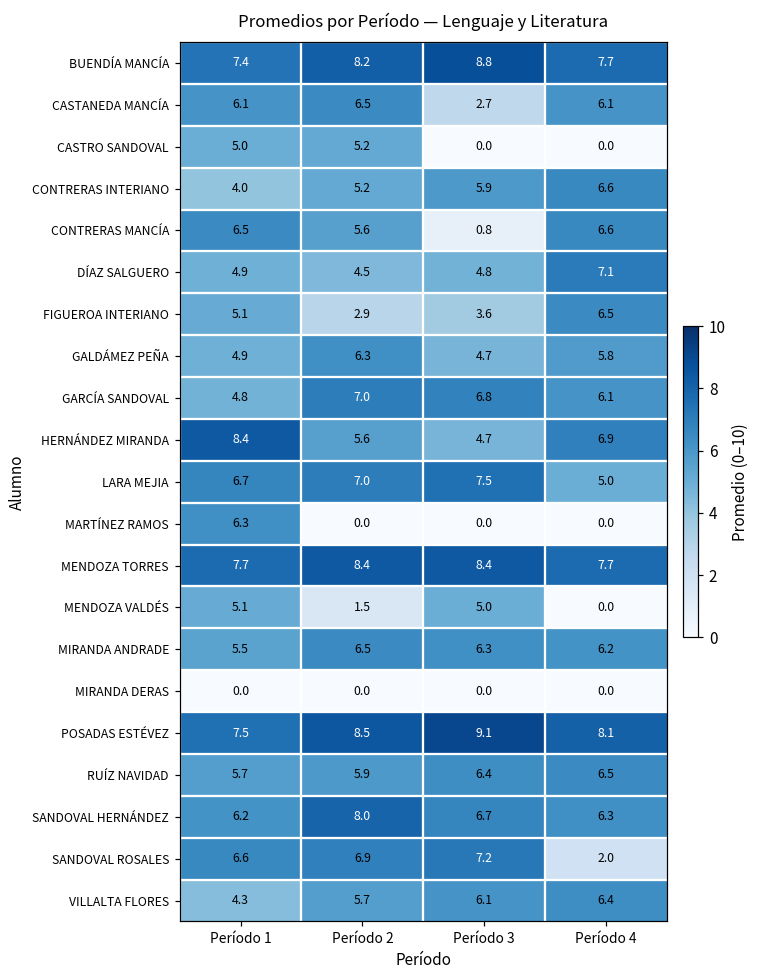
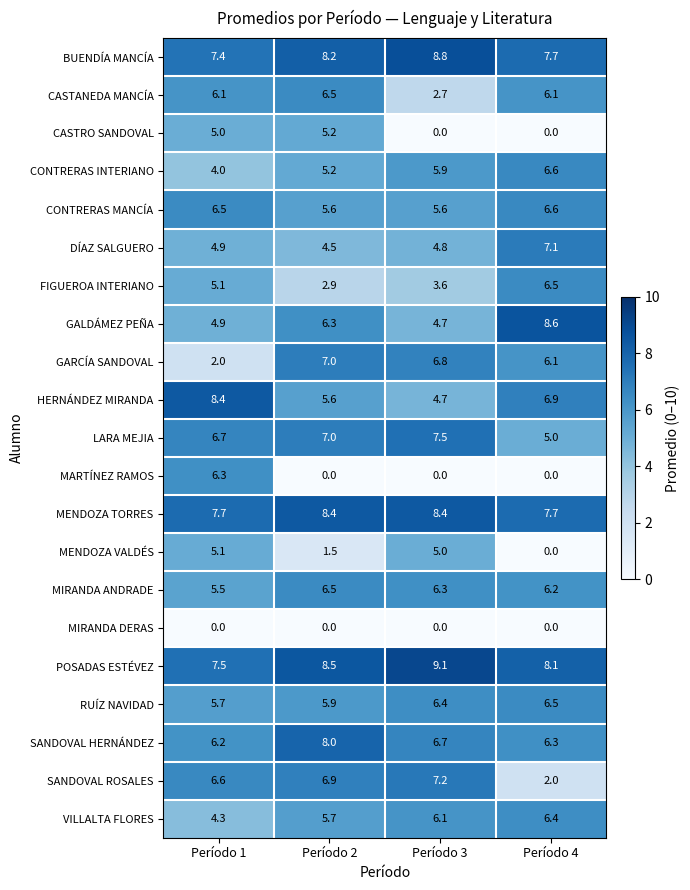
CONTRERAS MANCÍA, Período 3: 0.8 -> 5.6
GALDÁMEZ PEÑA, Período 4: 5.8 -> 8.6
GARCÍA SANDOVAL, Período 1: 4.8 -> 2.0
